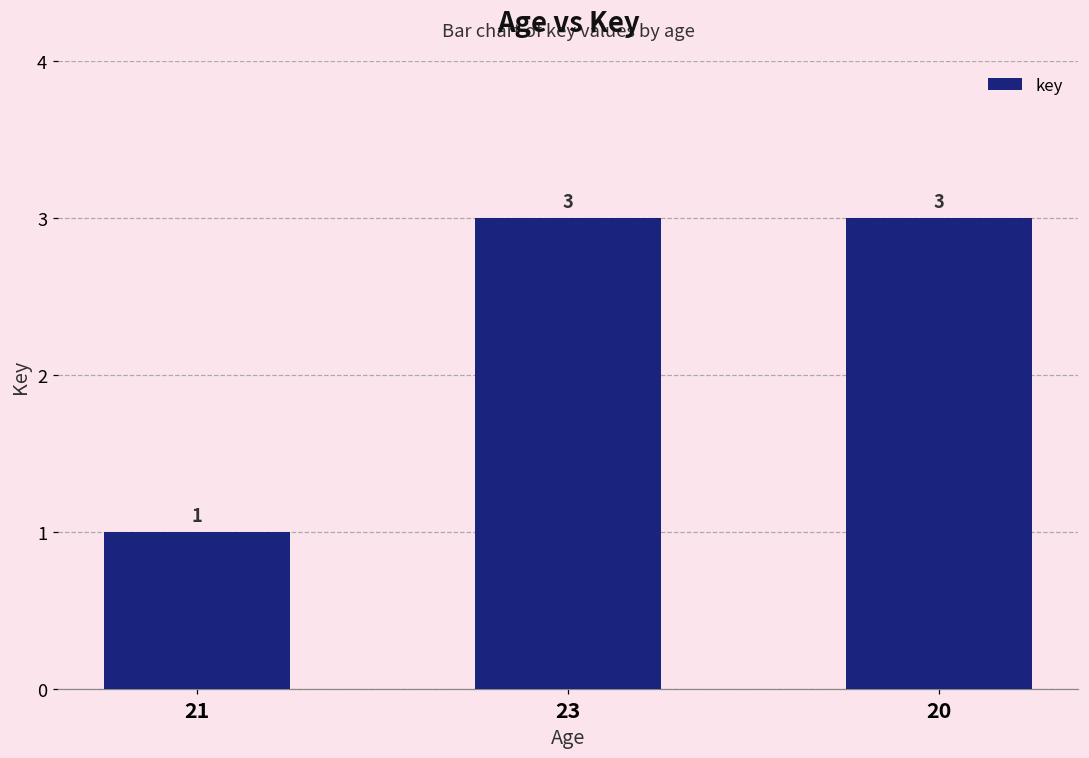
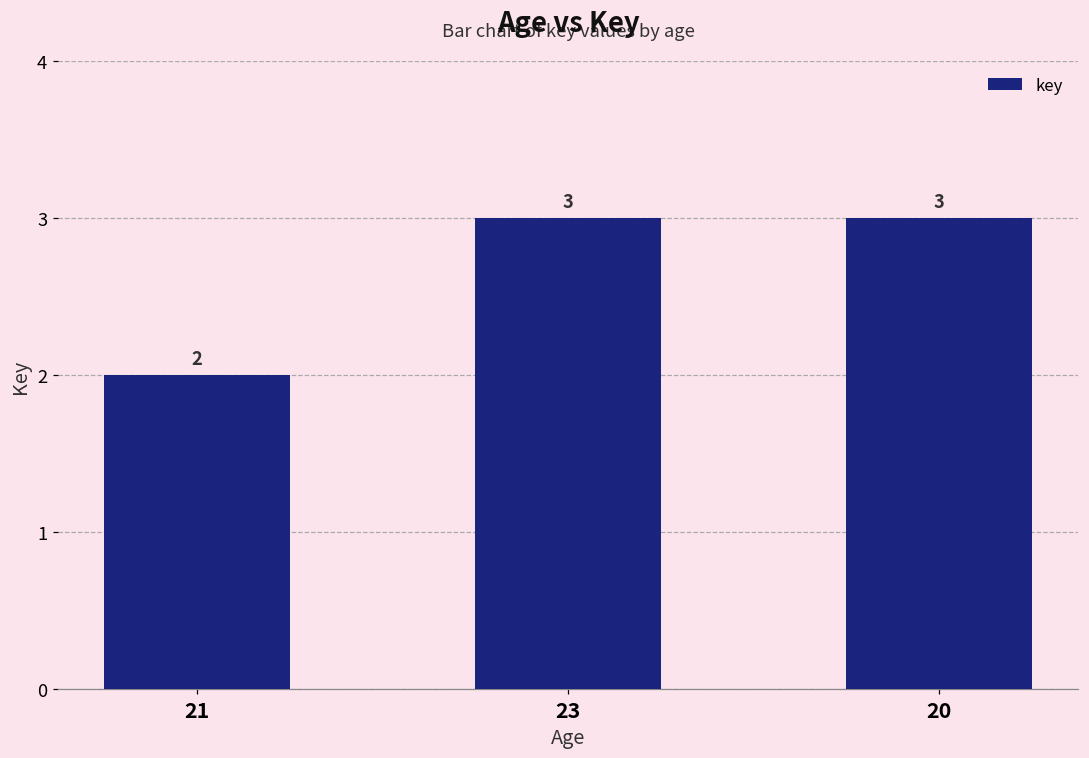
21: 1 -> 2
